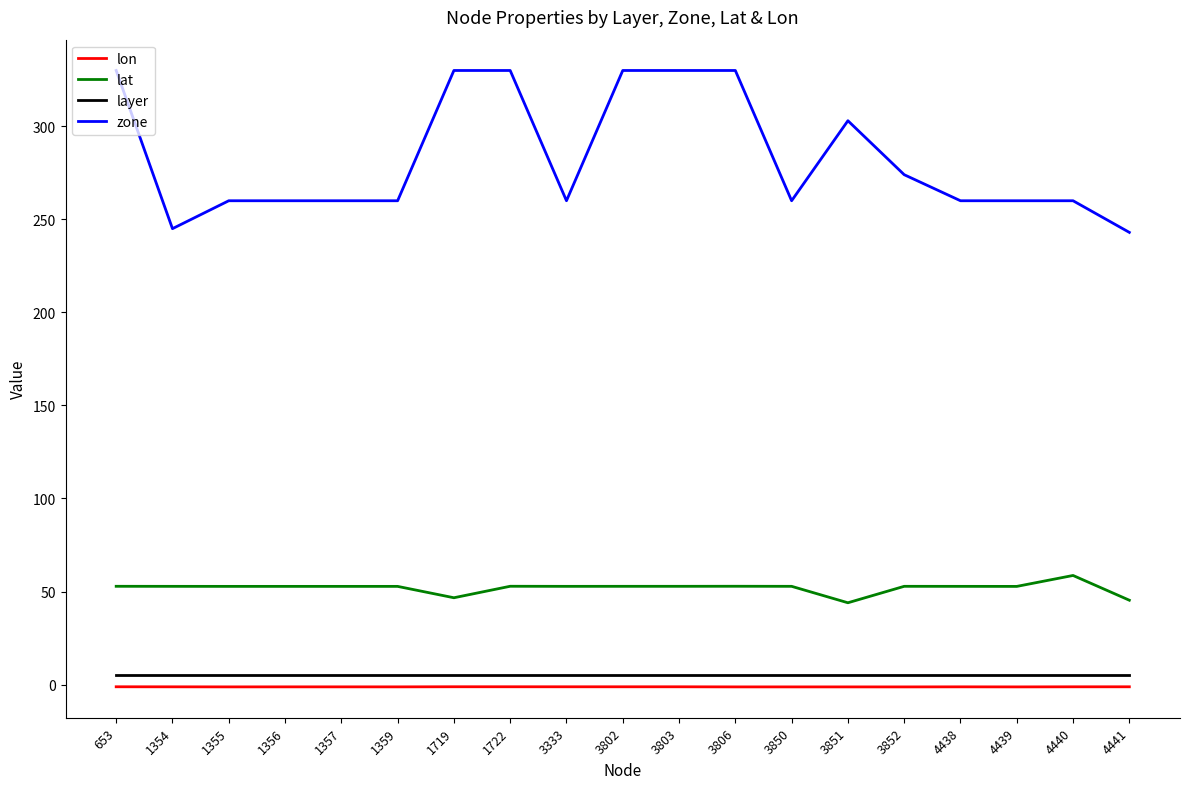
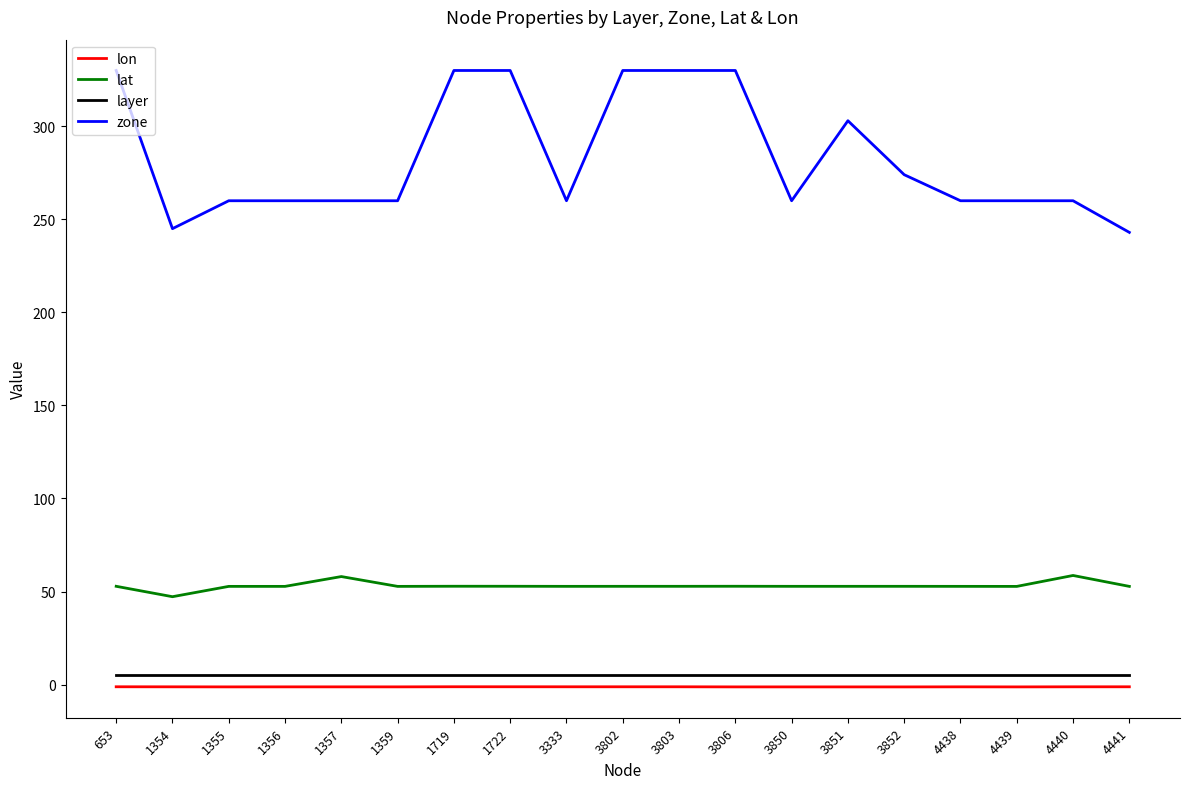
lat, 1354: 53 -> 47
lat, 1357: 53 -> 58
lat, 1719: 47 -> 53
lat, 3851: 44 -> 53
lat, 4441: 45 -> 53
